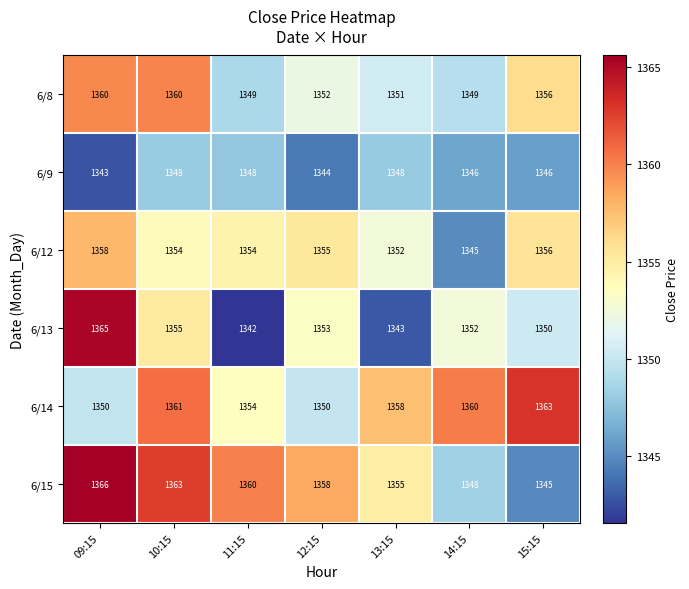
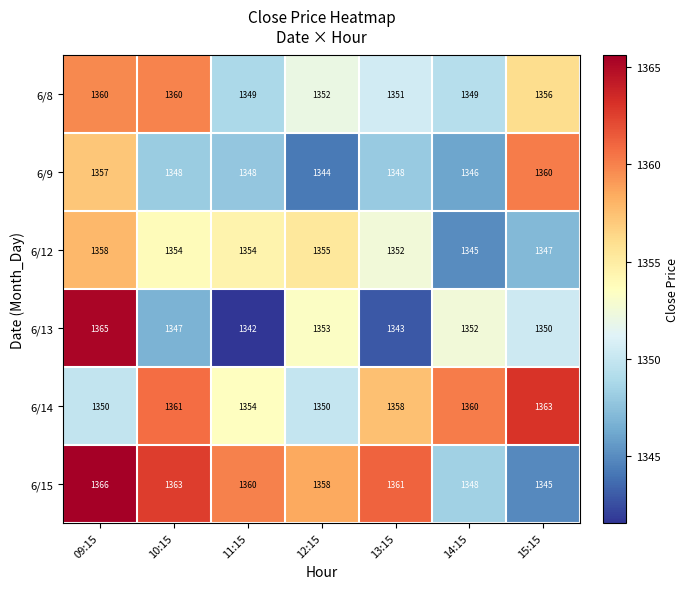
6/9, 09:15: 1343 -> 1357
6/9, 15:15: 1346 -> 1360
6/12, 15:15: 1356 -> 1347
6/13, 10:15: 1355 -> 1347
6/15, 13:15: 1355 -> 1361
